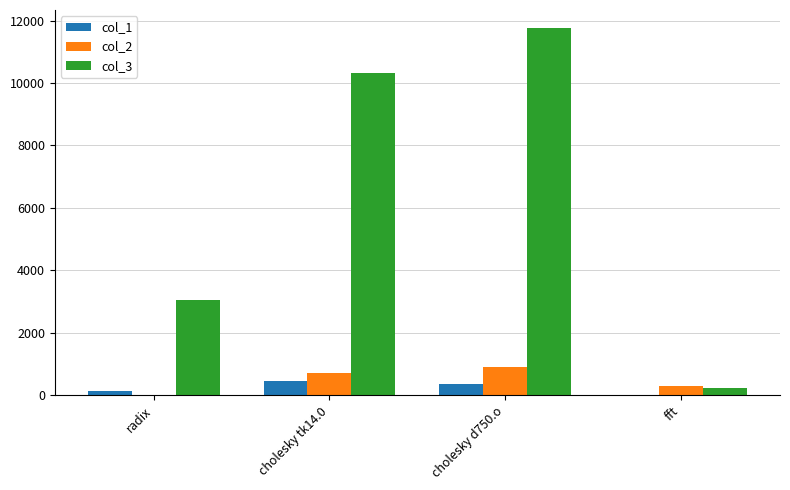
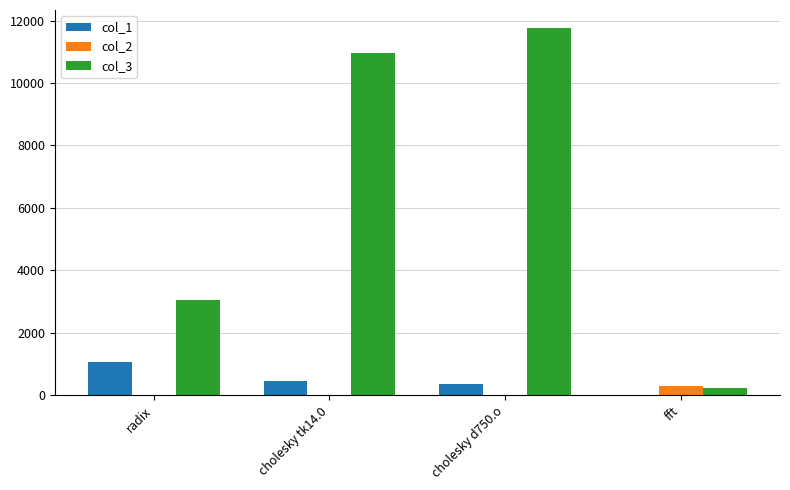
col_1, radix: 100 -> 1100
col_2, cholesky tk14.0: 700 -> 0
col_3, cholesky tk14.0: 10300 -> 11000
col_2, cholesky d750.o: 900 -> 0
